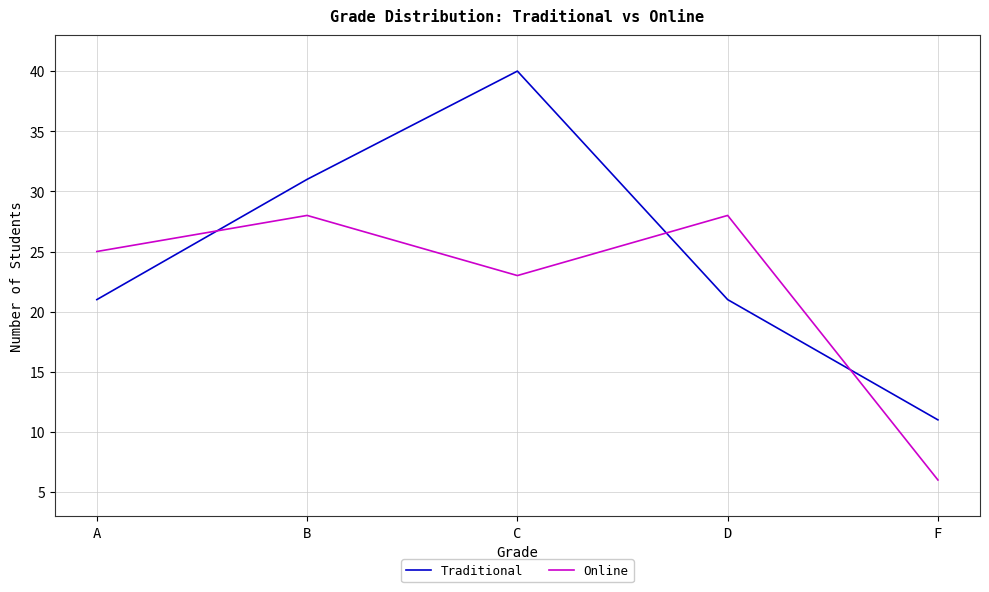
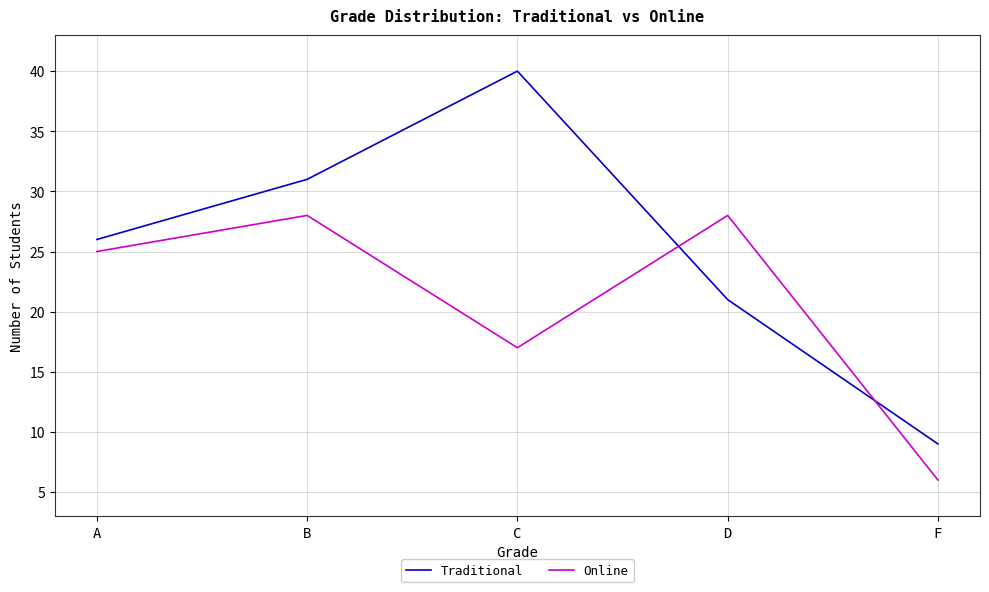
Traditional, A: 21 -> 26
Online, C: 23 -> 17
Traditional, F: 11 -> 9
